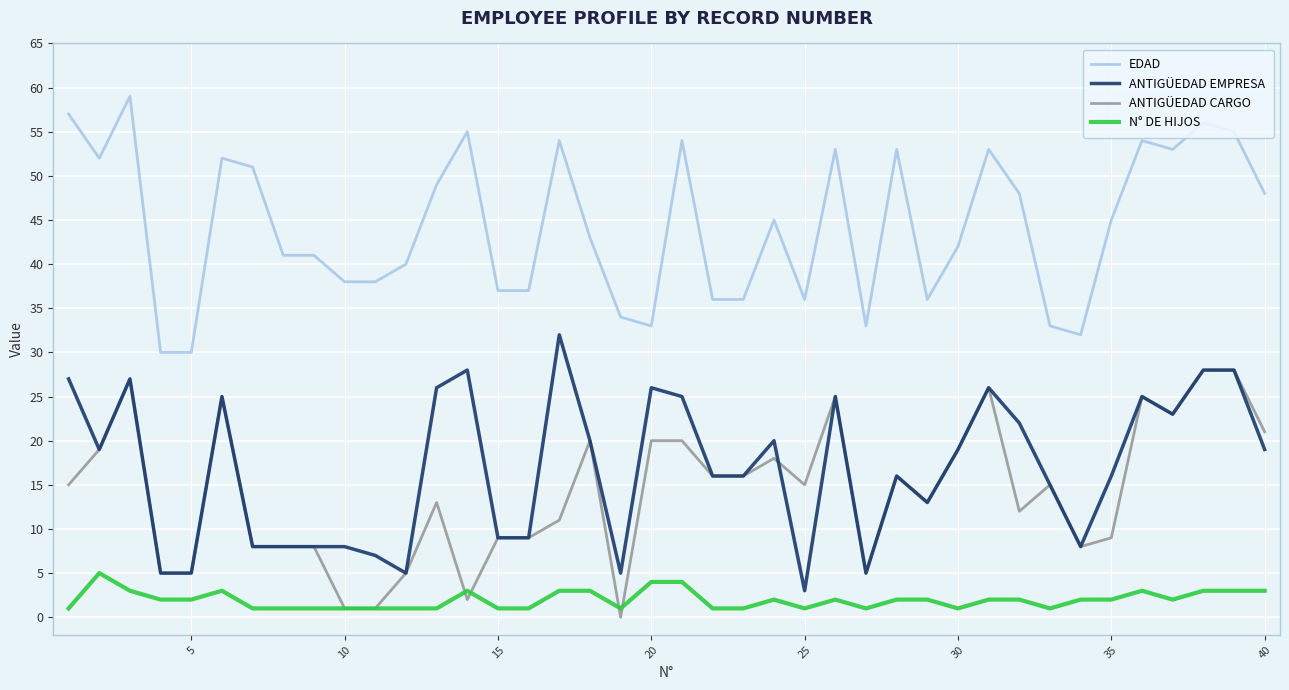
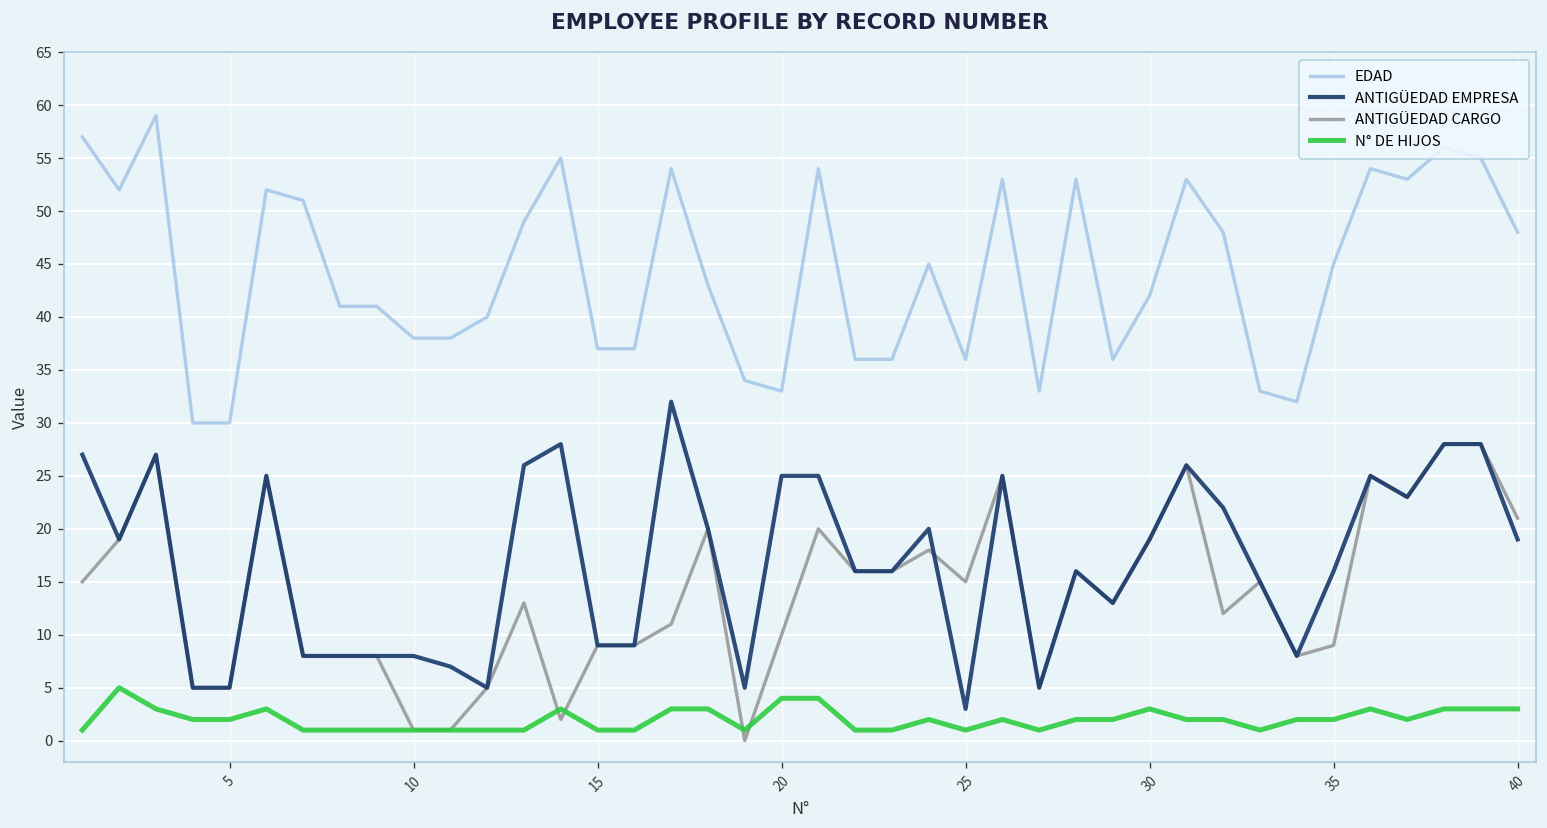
ANTIGÜEDAD EMPRESA, 20: 26 -> 25
ANTIGÜEDAD CARGO, 20: 20 -> 10
N° DE HIJOS, 30: 1 -> 3
